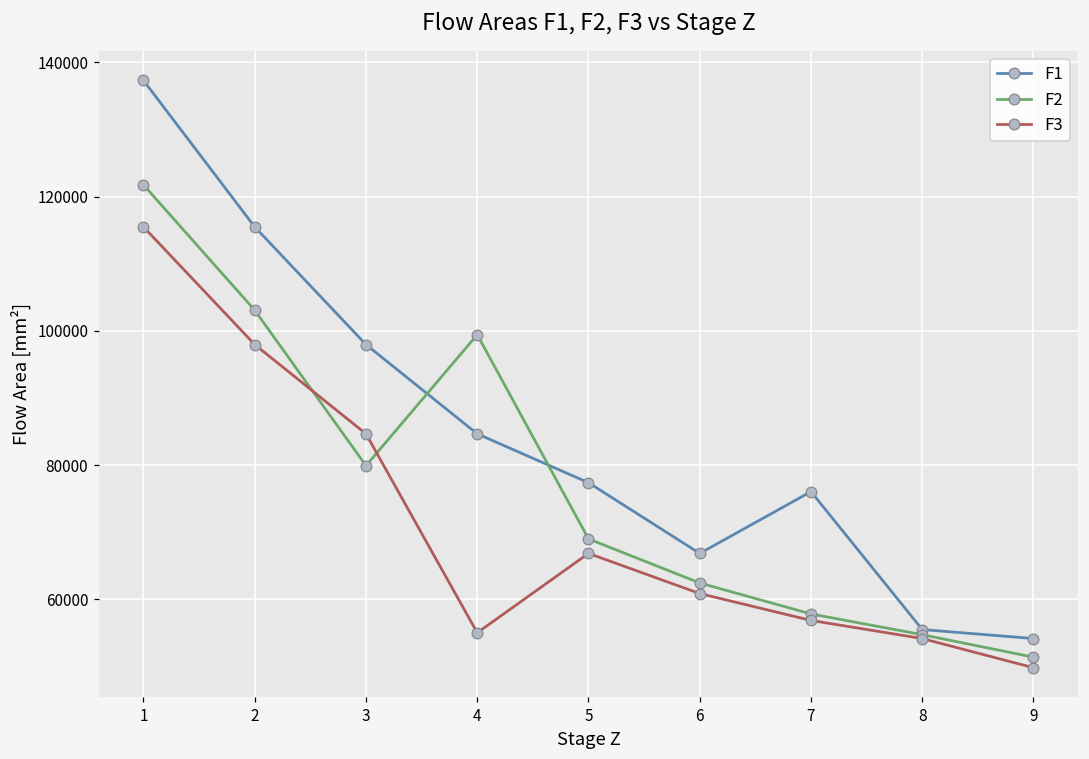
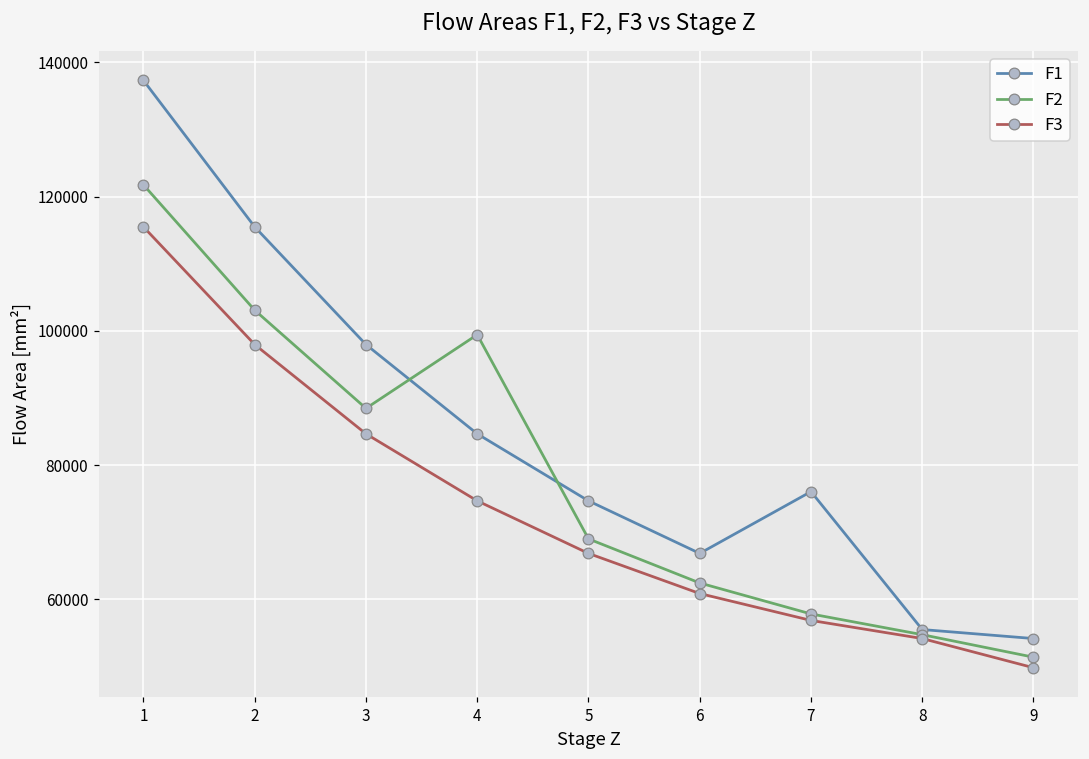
F2, 3: 80000 -> 88000
F3, 4: 55000 -> 75000
F1, 5: 77000 -> 75000
